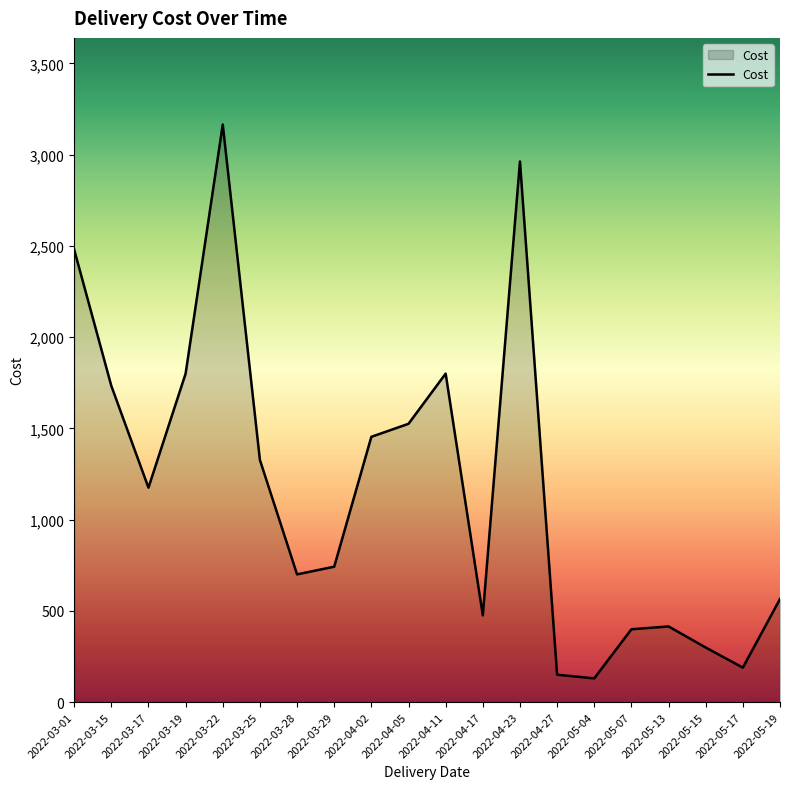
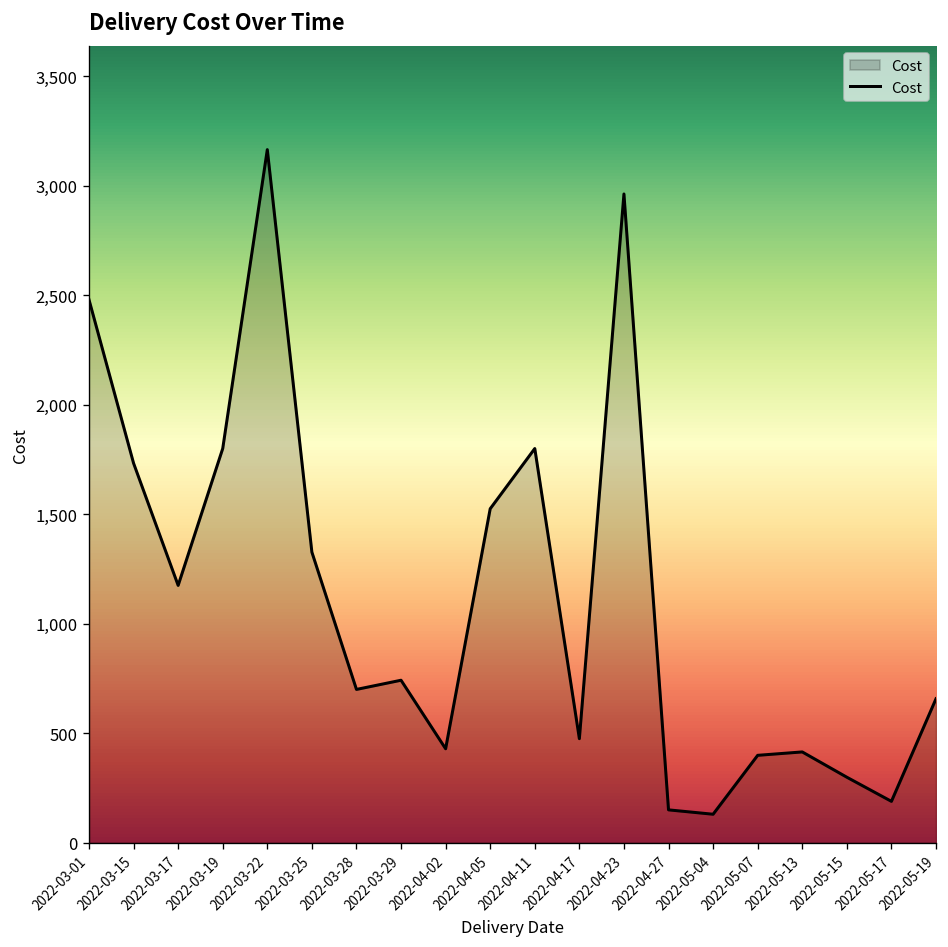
2022-04-02: 1,450 -> 430
2022-05-19: 570 -> 660
